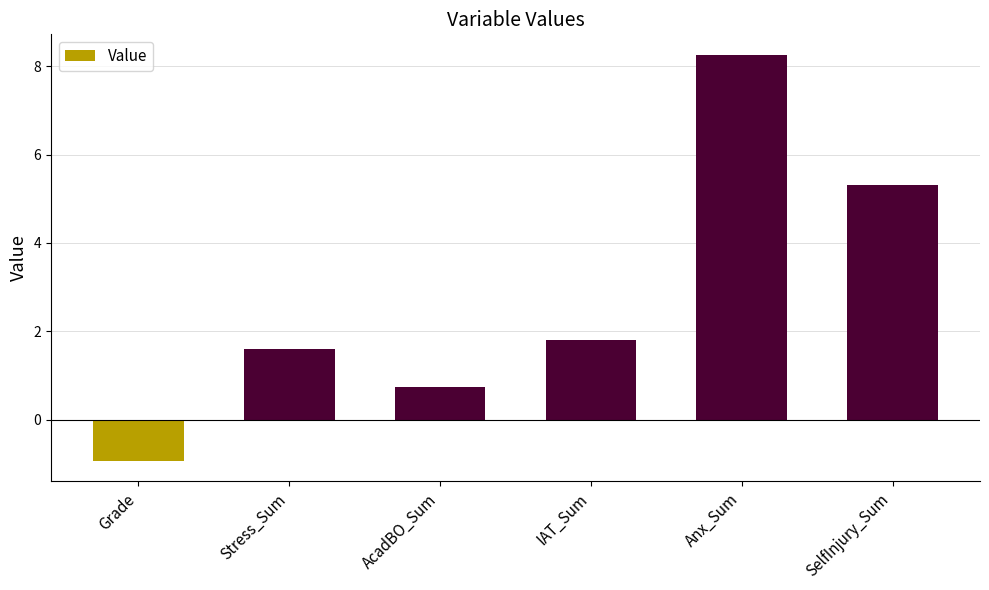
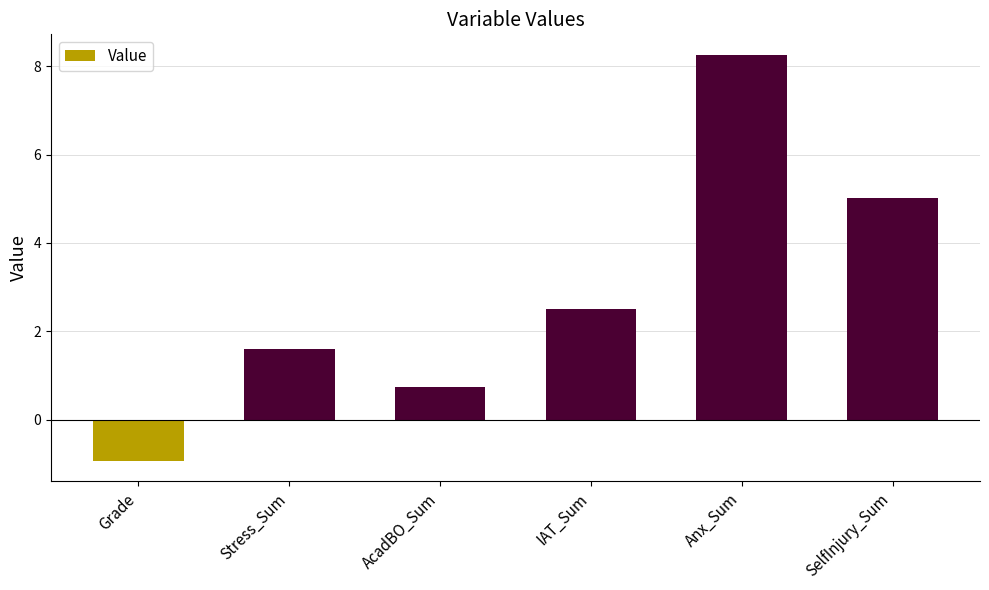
IAT_Sum: 1.8 -> 2.5
SelfInjury_Sum: 5.3 -> 5.0
